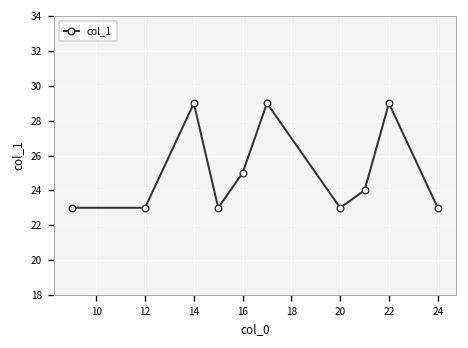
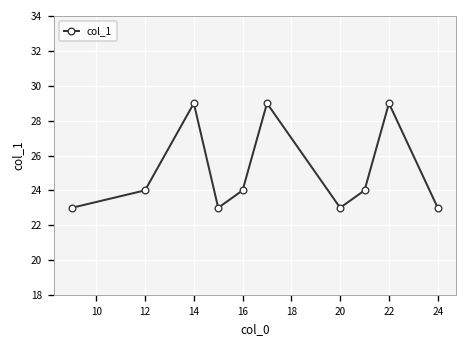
12: 23 -> 24
16: 25 -> 24
